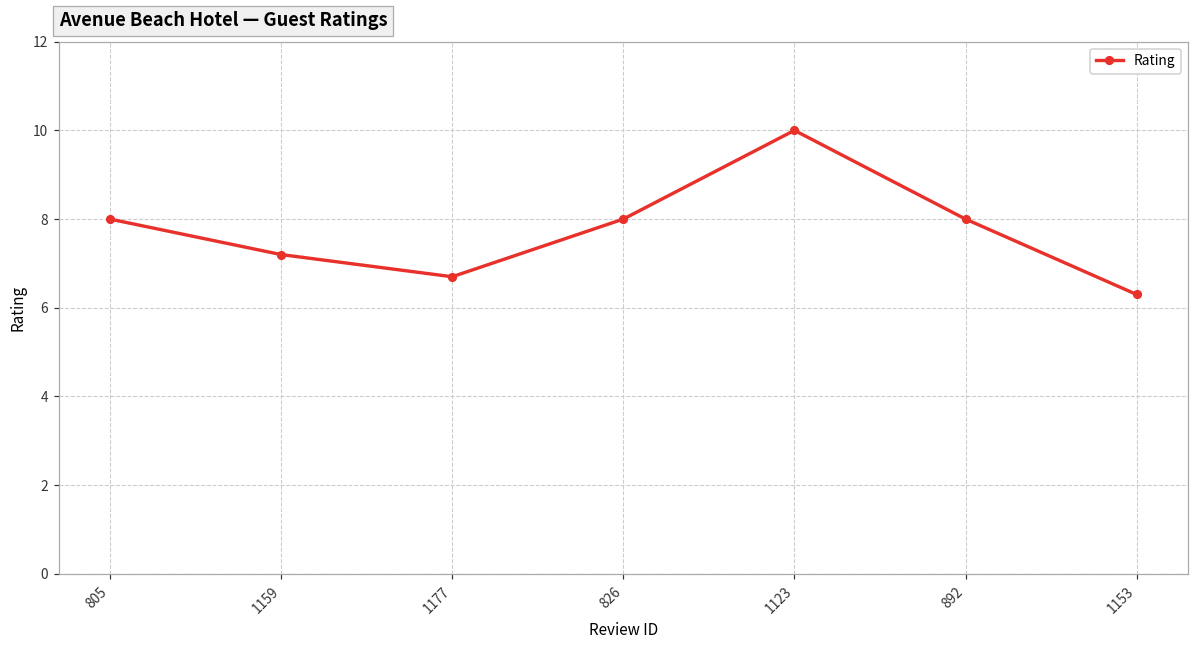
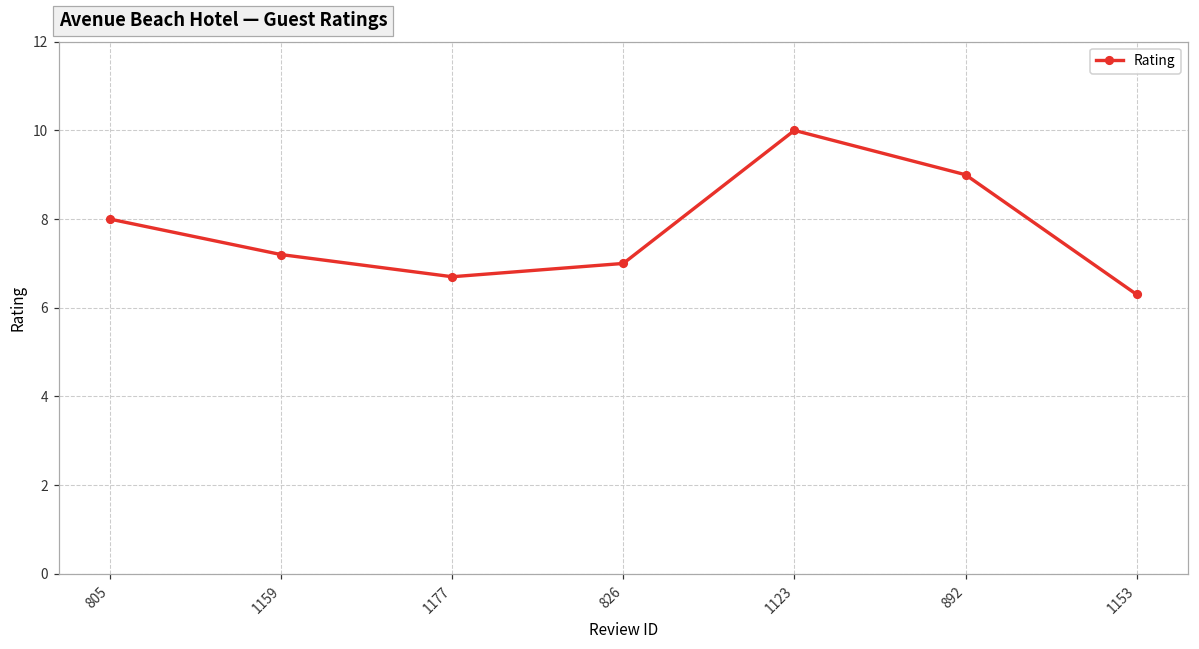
826: 8 -> 7
892: 8 -> 9
